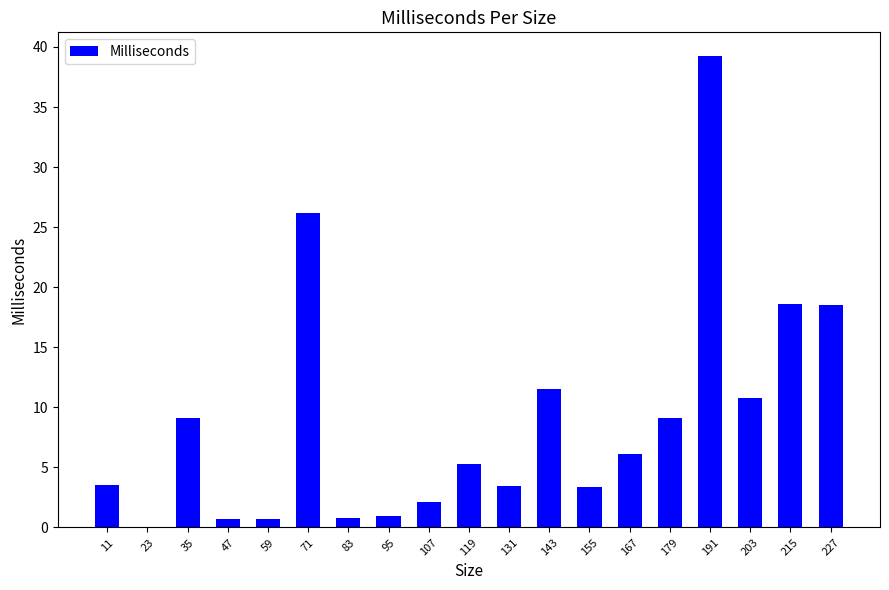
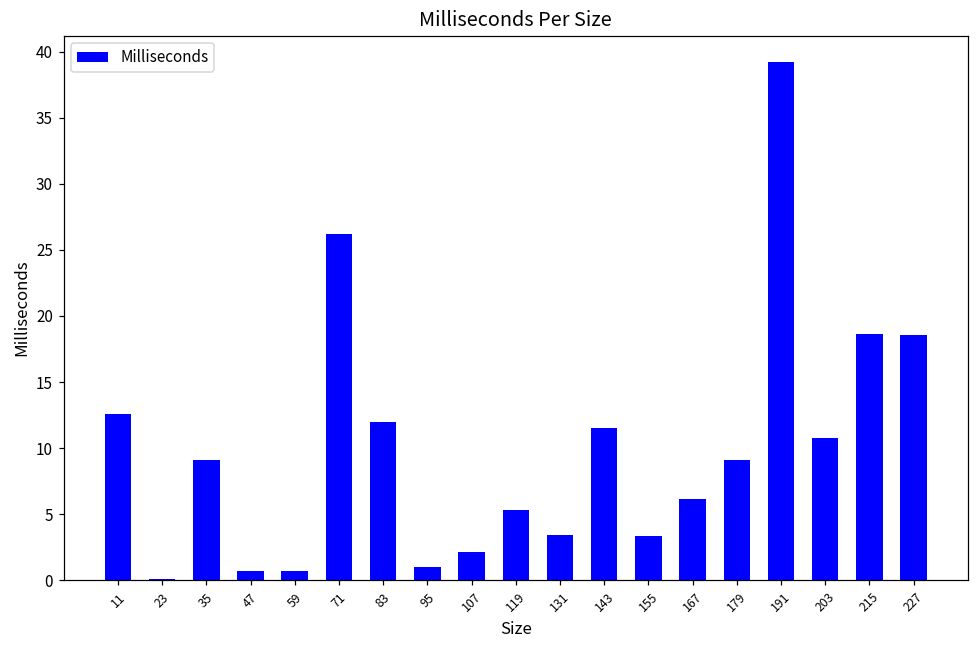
11: 3.5 -> 12.6
83: 0.8 -> 12.0
